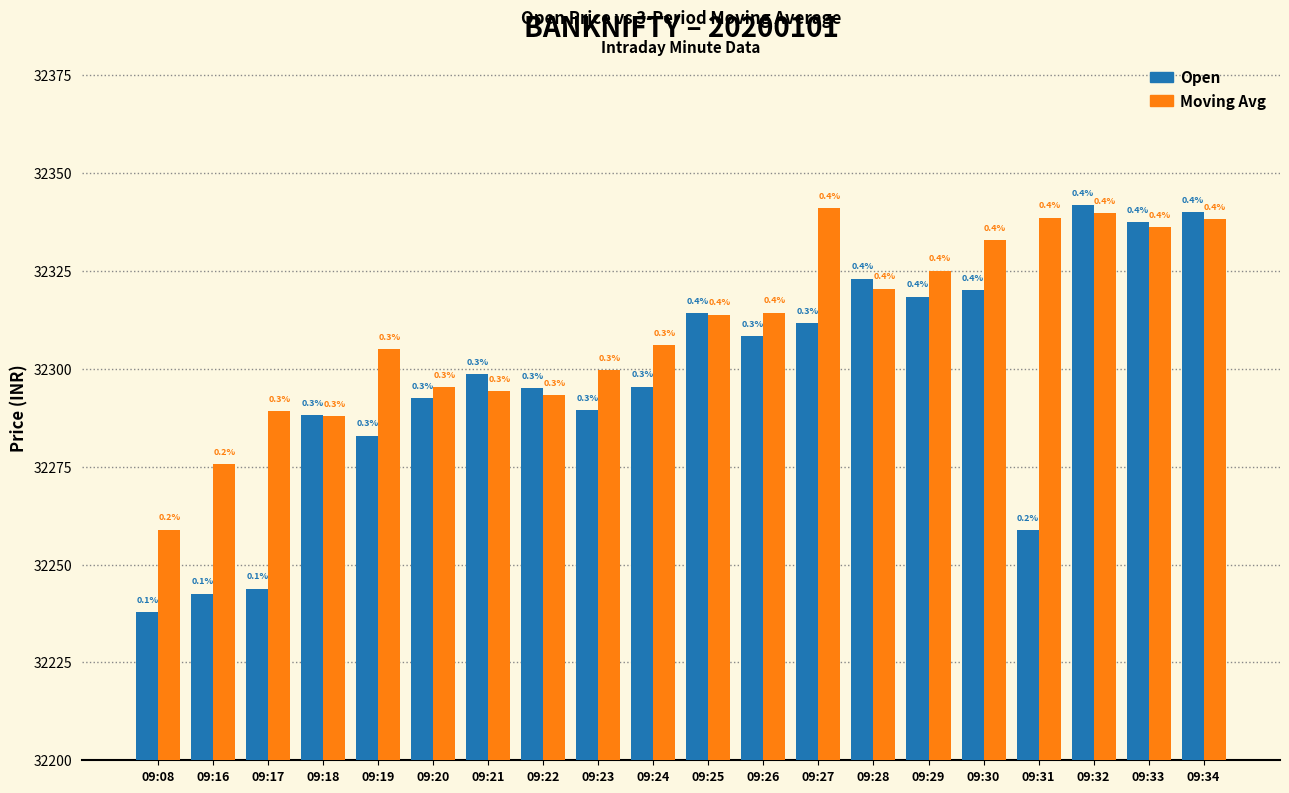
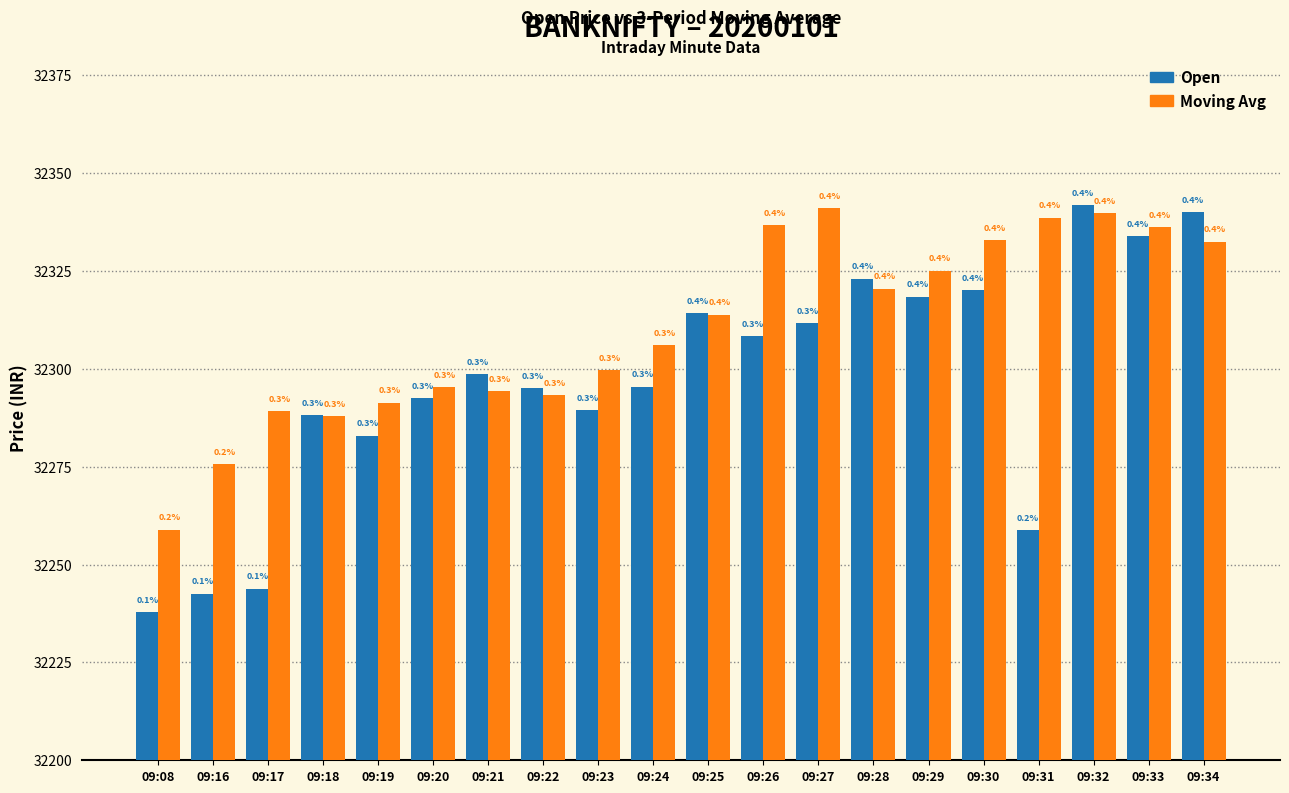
Moving Avg, 09:19: 32305 -> 32291
Moving Avg, 09:26: 32314 -> 32337
Open, 09:33: 32337 -> 32334
Moving Avg, 09:34: 32338 -> 32332
